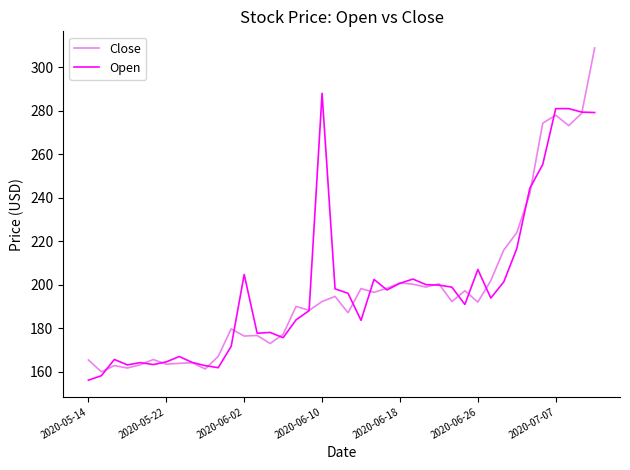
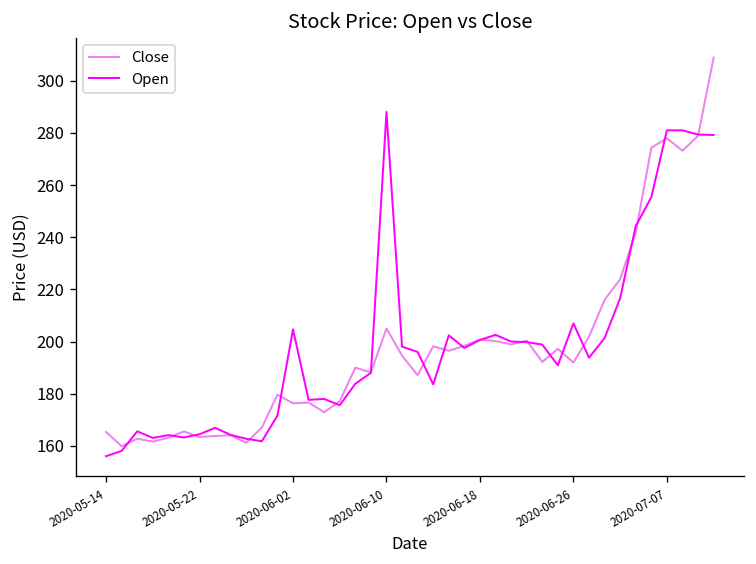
Close, 2020-06-10: 192 -> 205
